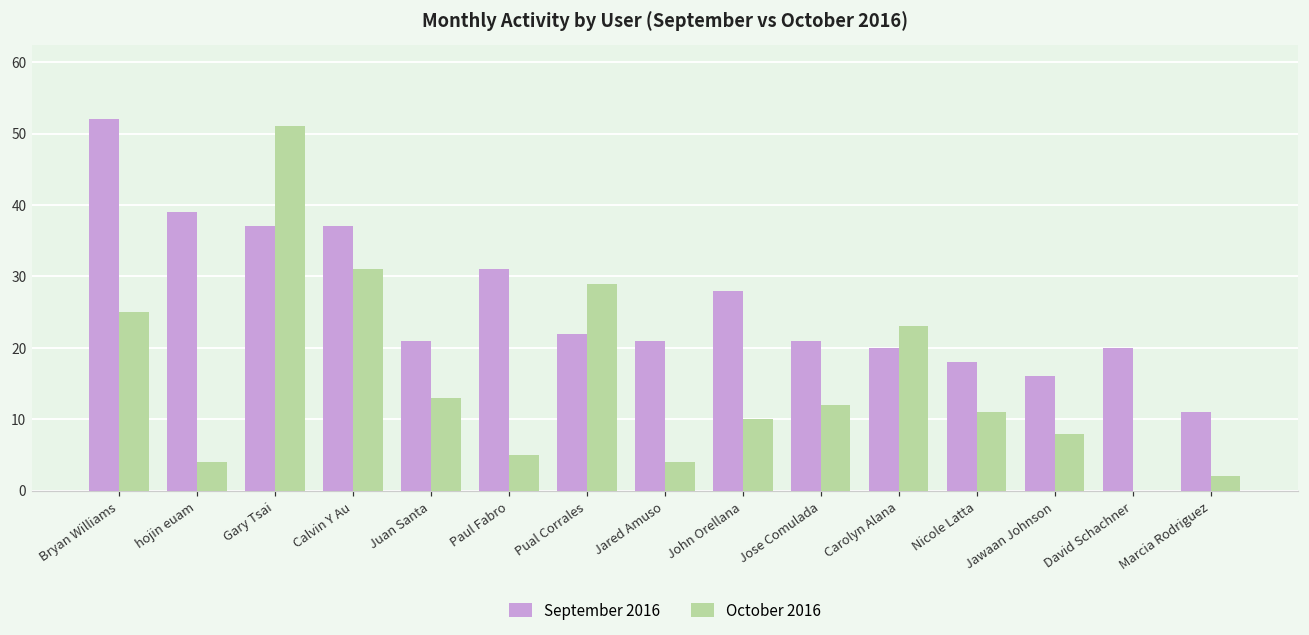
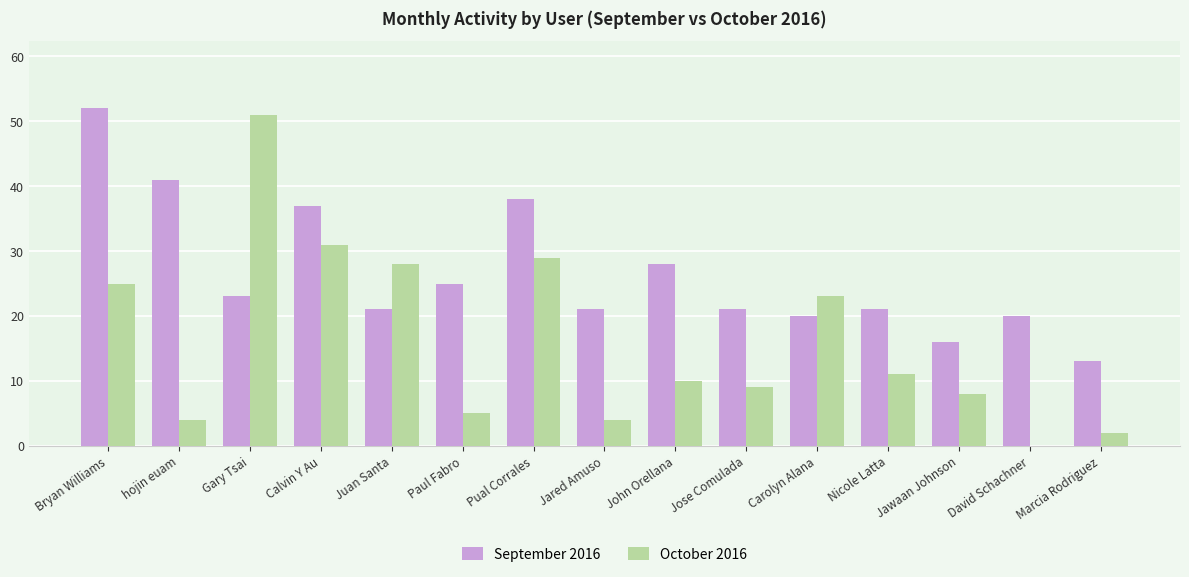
September 2016, hojin euam: 39 -> 41
September 2016, Gary Tsai: 37 -> 23
October 2016, Juan Santa: 13 -> 28
September 2016, Paul Fabro: 31 -> 25
September 2016, Pual Corrales: 22 -> 38
October 2016, Jose Comulada: 12 -> 9
September 2016, Nicole Latta: 18 -> 21
September 2016, Marcia Rodriguez: 11 -> 13
